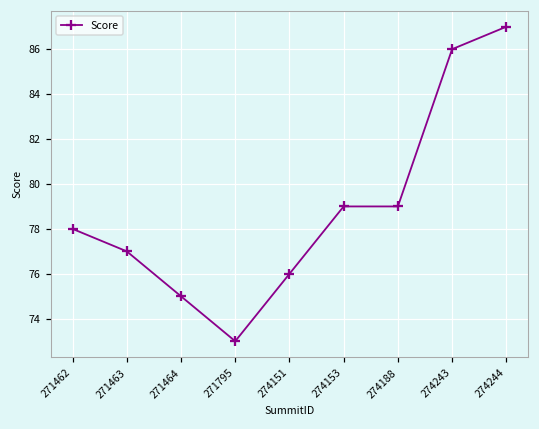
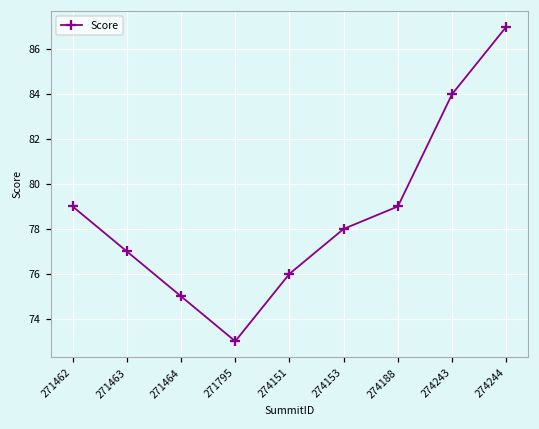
271462: 78 -> 79
274153: 79 -> 78
274243: 86 -> 84
